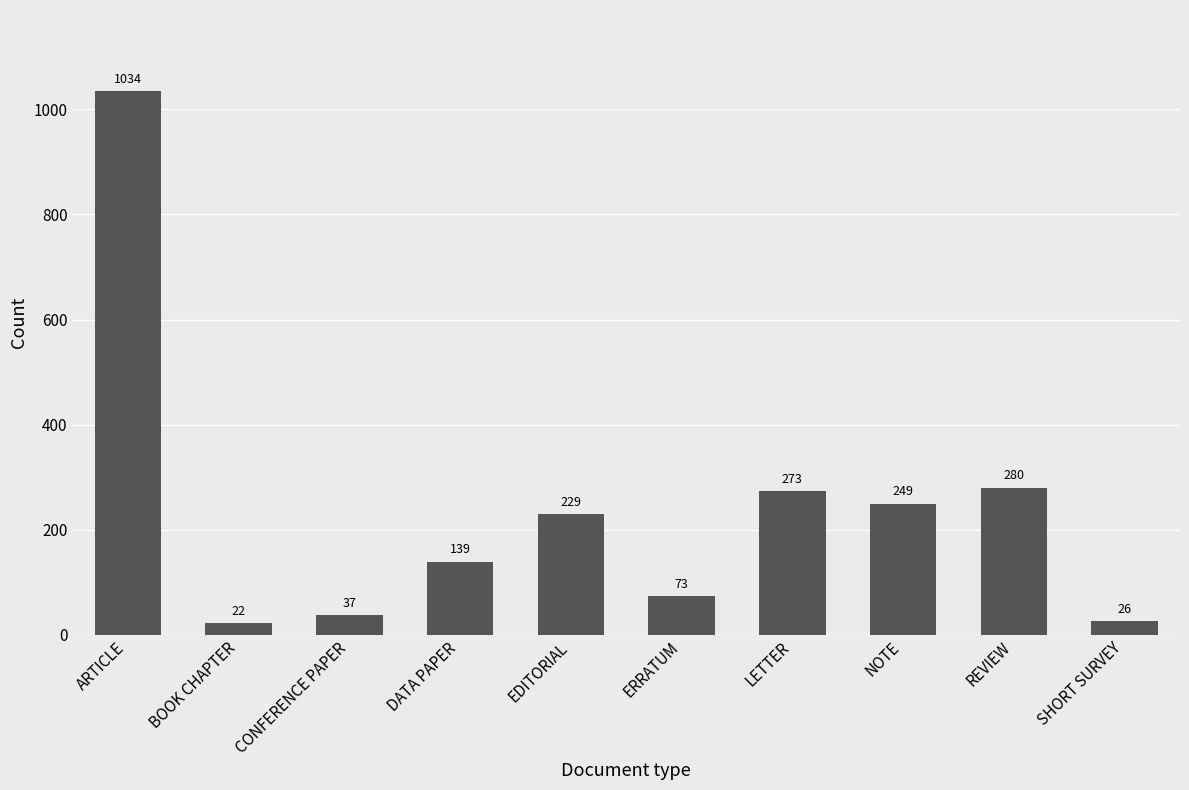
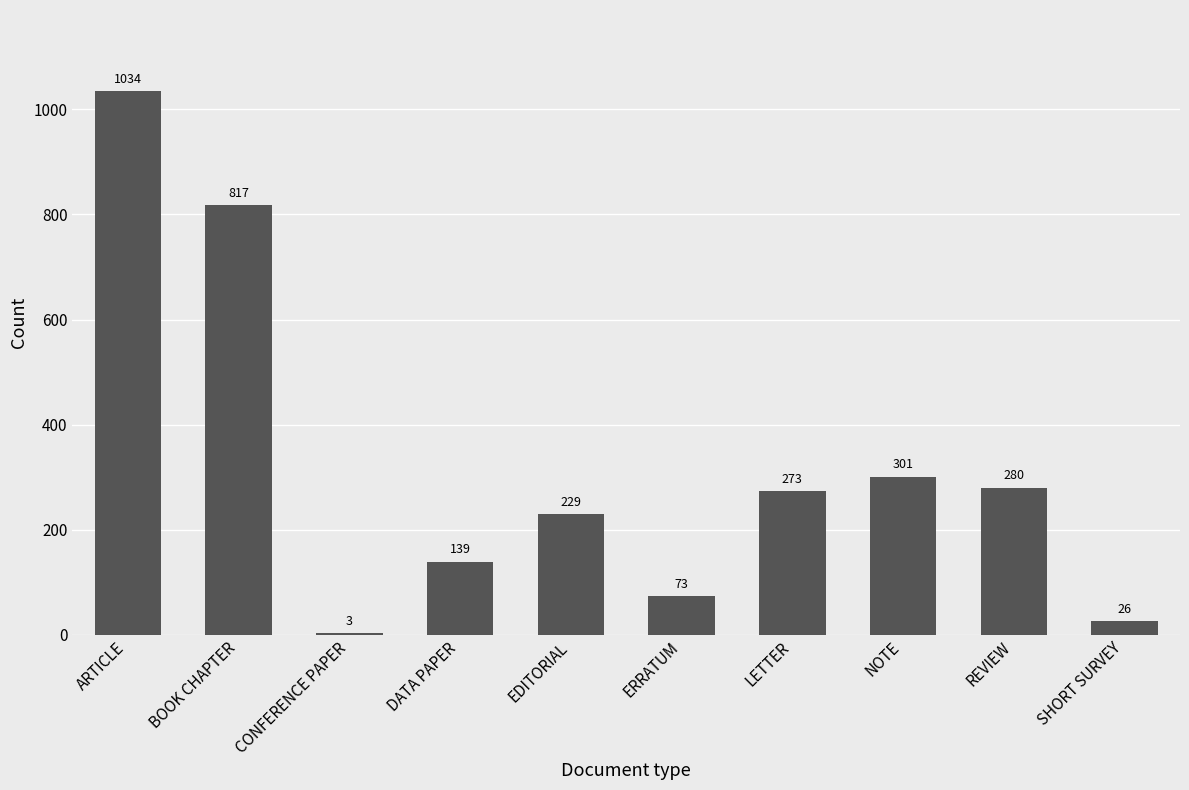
BOOK CHAPTER: 22 -> 817
CONFERENCE PAPER: 37 -> 3
NOTE: 249 -> 301
